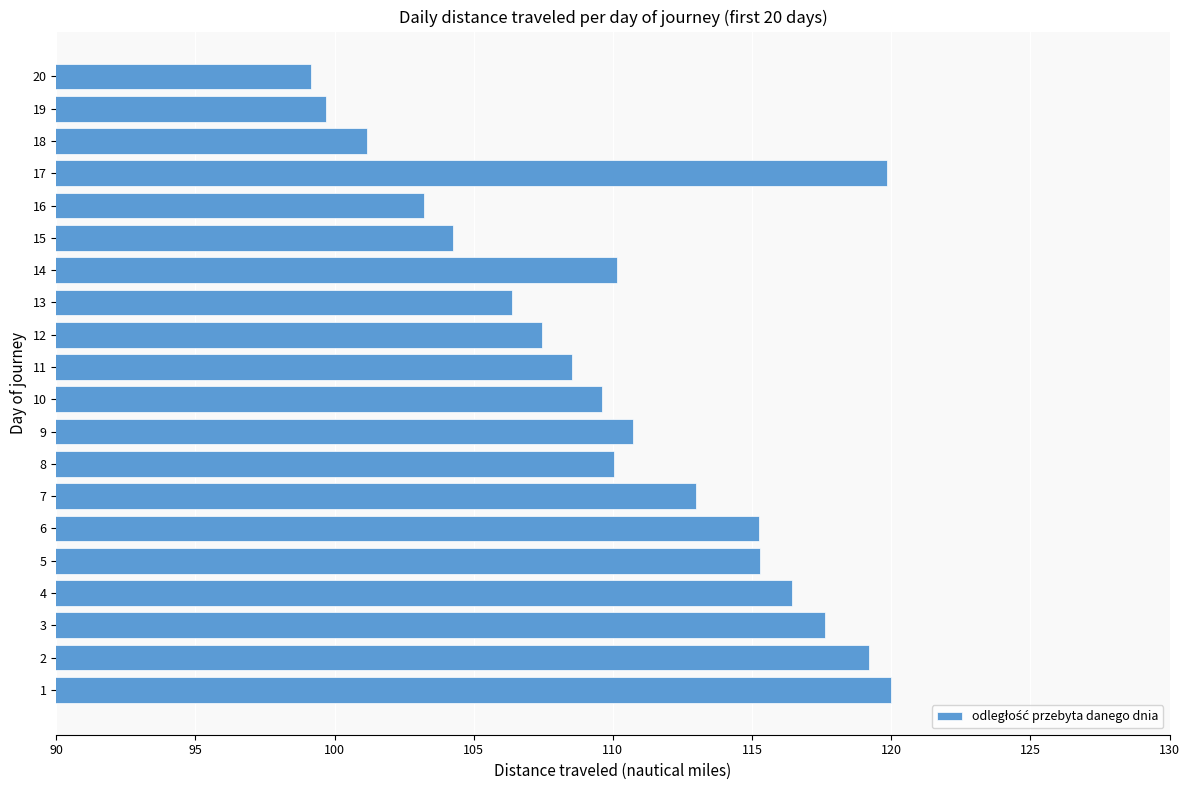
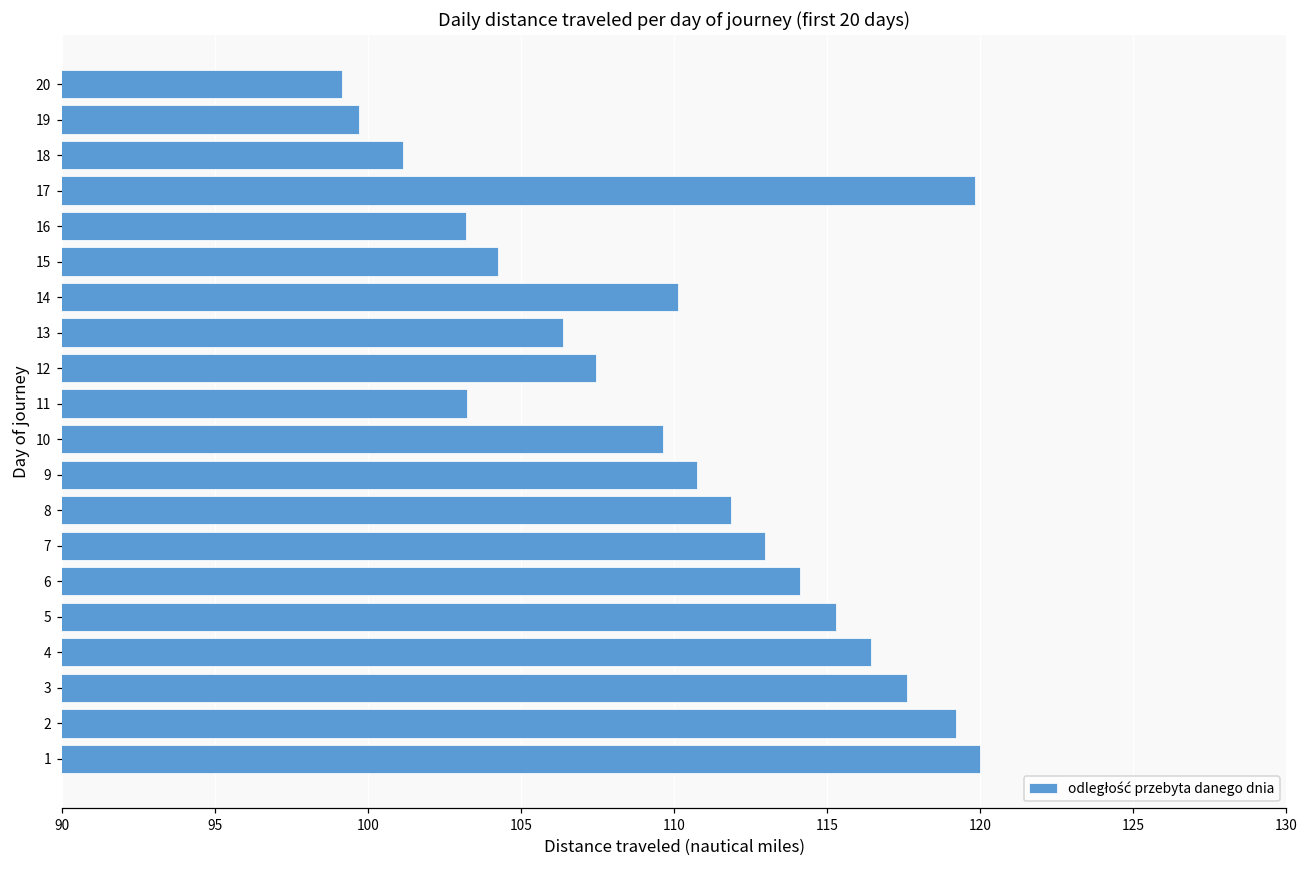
11: 108.5 -> 103.2
8: 110.0 -> 111.8
6: 115.3 -> 114.1
